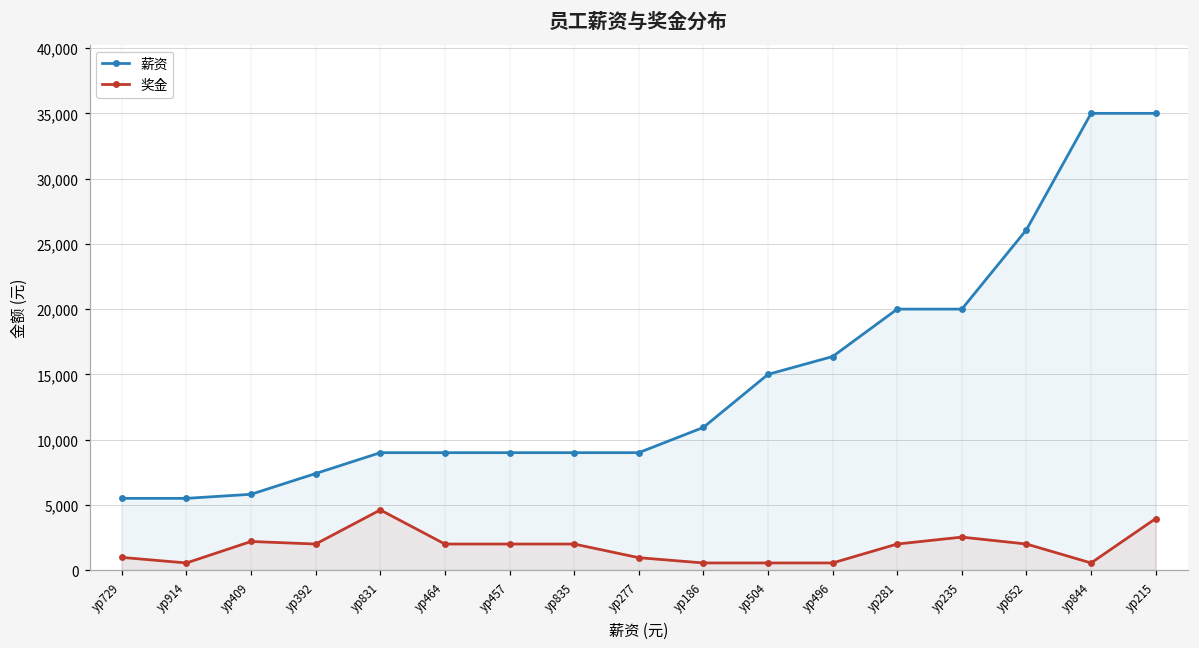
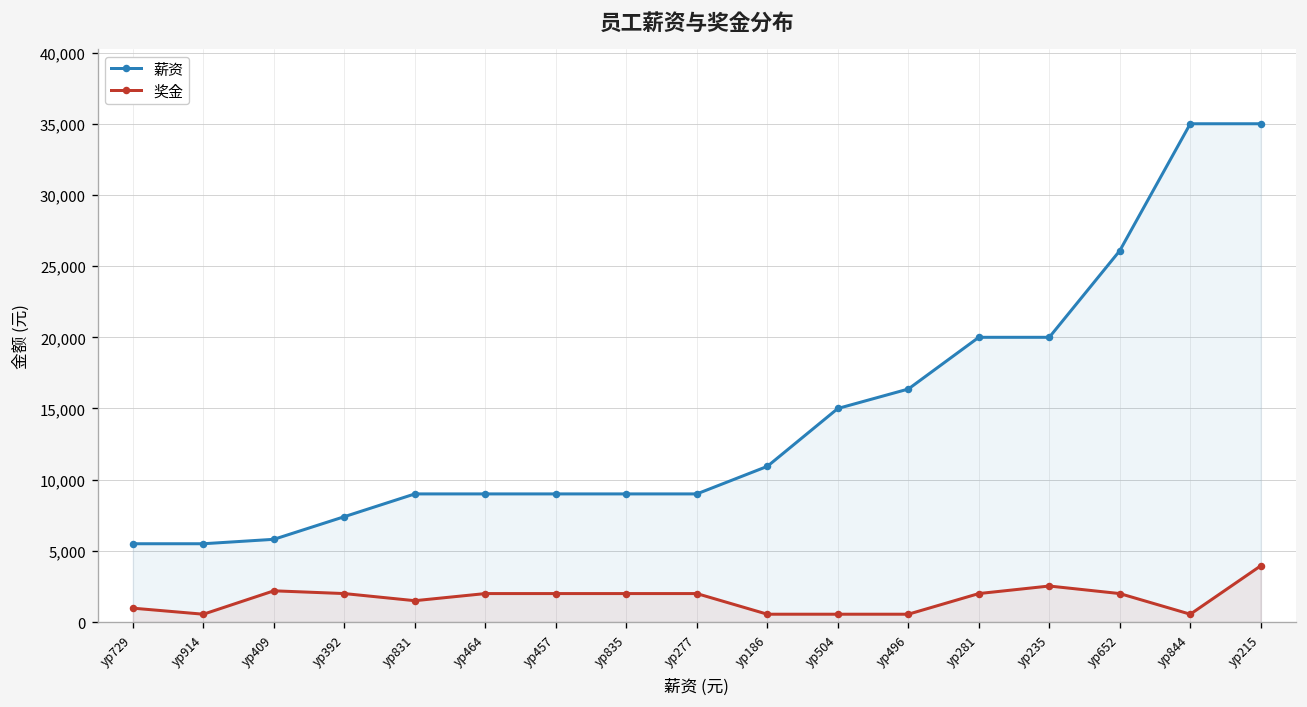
奖金, yp831: 4,600 -> 1,500
奖金, yp277: 1,000 -> 2,000
